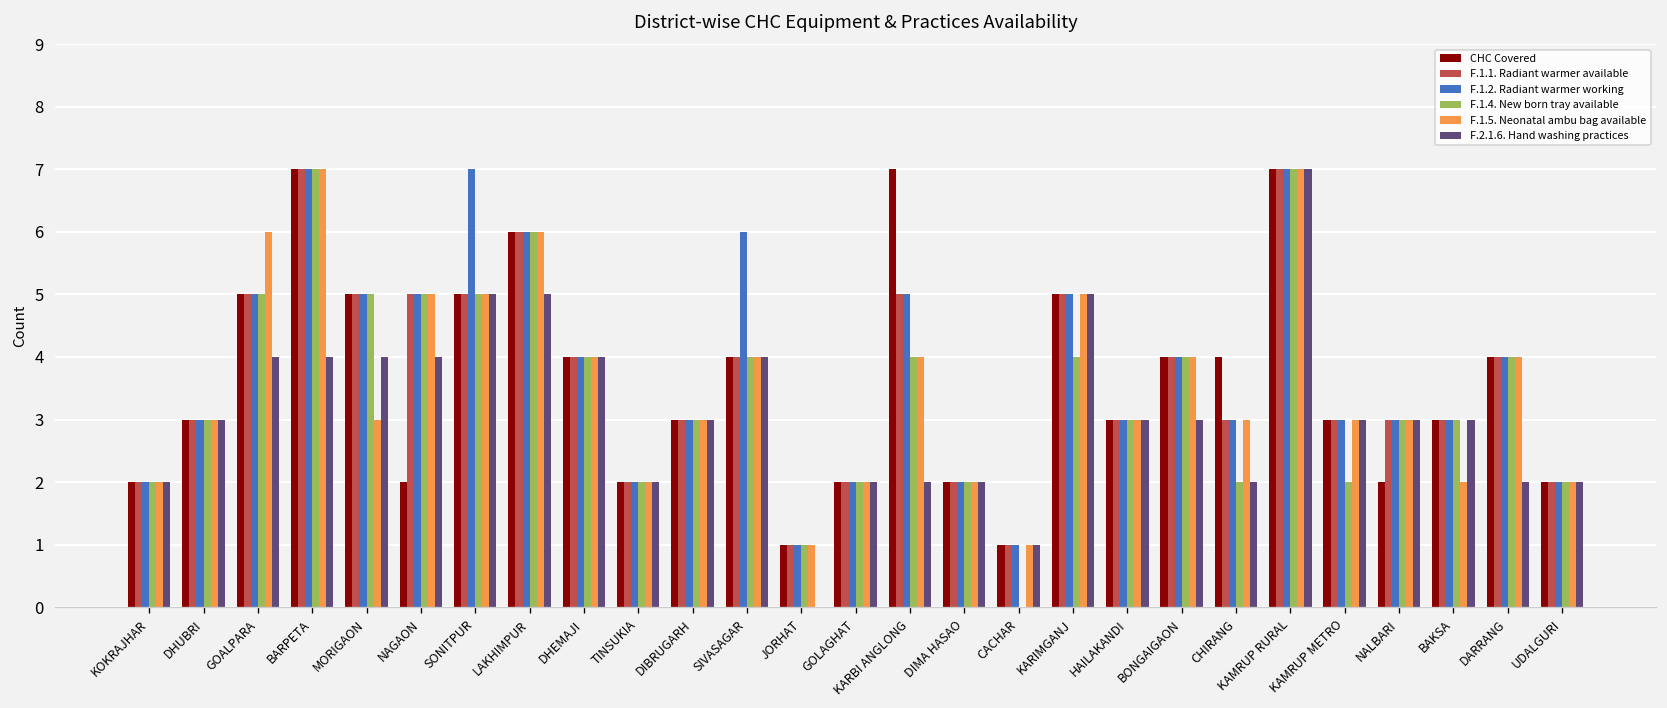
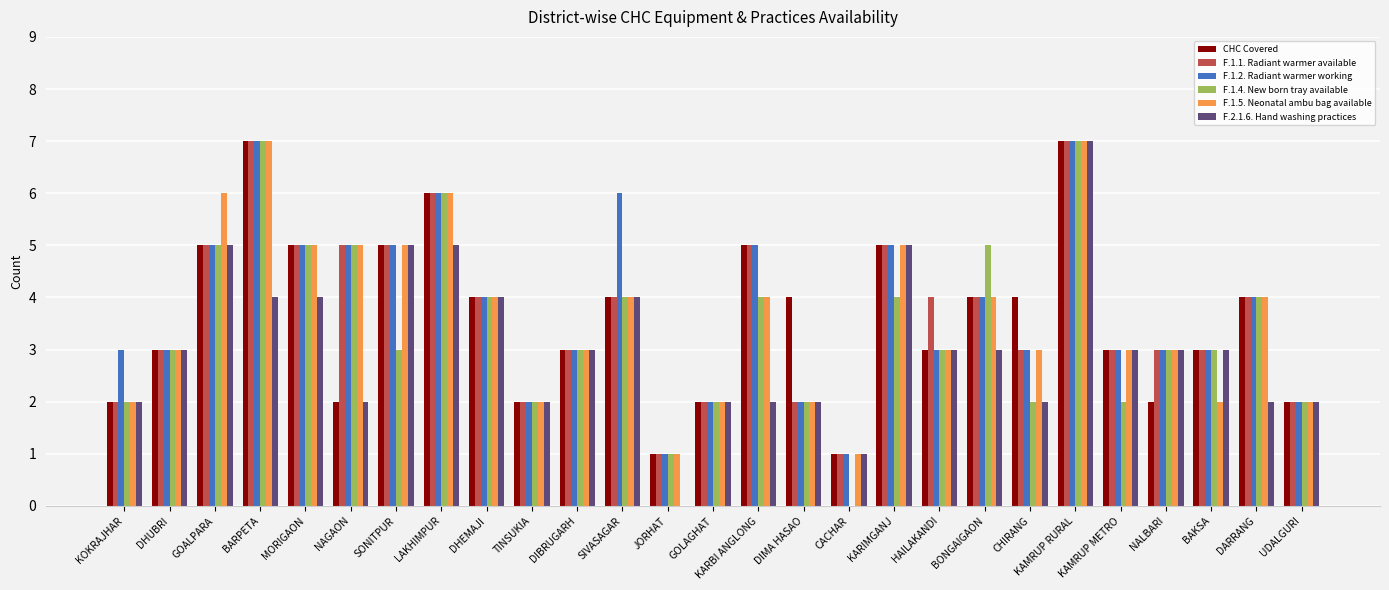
F.1.2. Radiant warmer working, KOKRAJHAR: 2 -> 3
F.2.1.6. Hand washing practices, GOALPARA: 4 -> 5
F.1.5. Neonatal ambu bag available, MORIGAON: 3 -> 5
F.2.1.6. Hand washing practices, NAGAON: 4 -> 2
F.1.2. Radiant warmer working, SONITPUR: 7 -> 5
F.1.4. New born tray available, SONITPUR: 5 -> 3
CHC Covered, KARBI ANGLONG: 7 -> 5
CHC Covered, DIMA HASAO: 2 -> 4
F.1.1. Radiant warmer available, HAILAKANDI: 3 -> 4
F.1.4. New born tray available, BONGAIGAON: 4 -> 5
